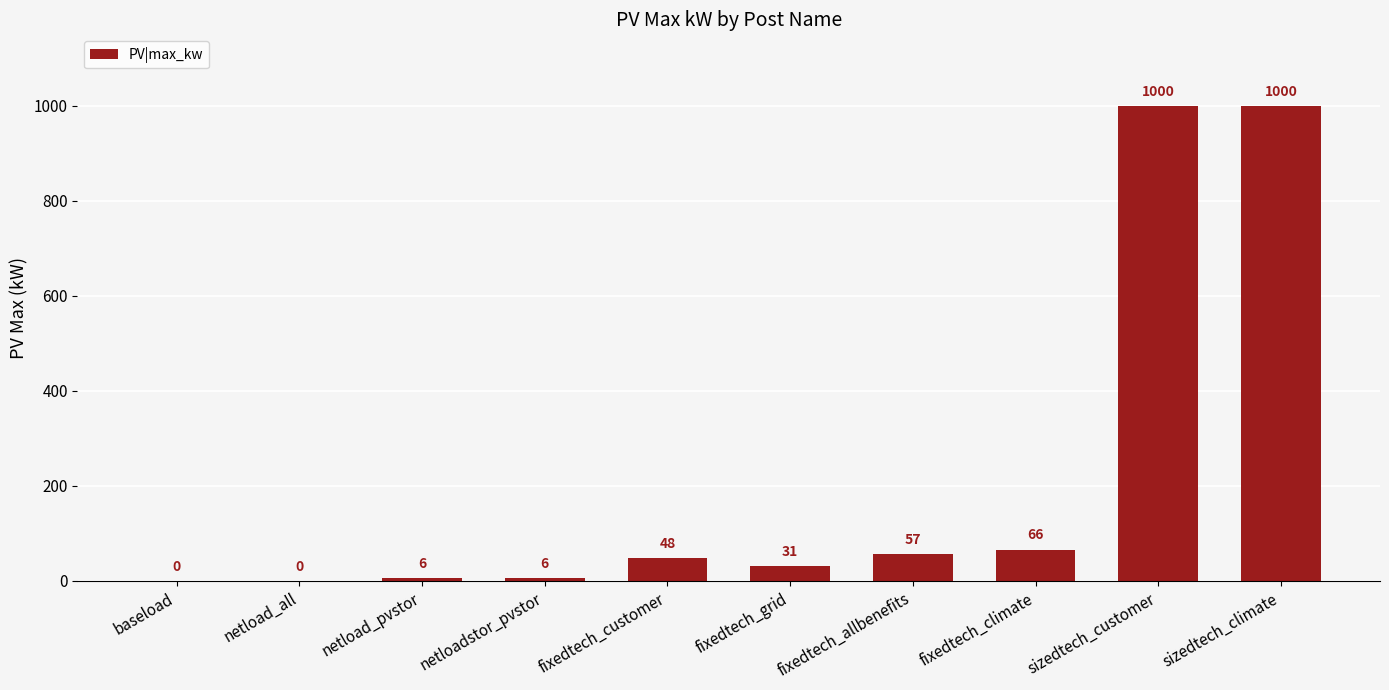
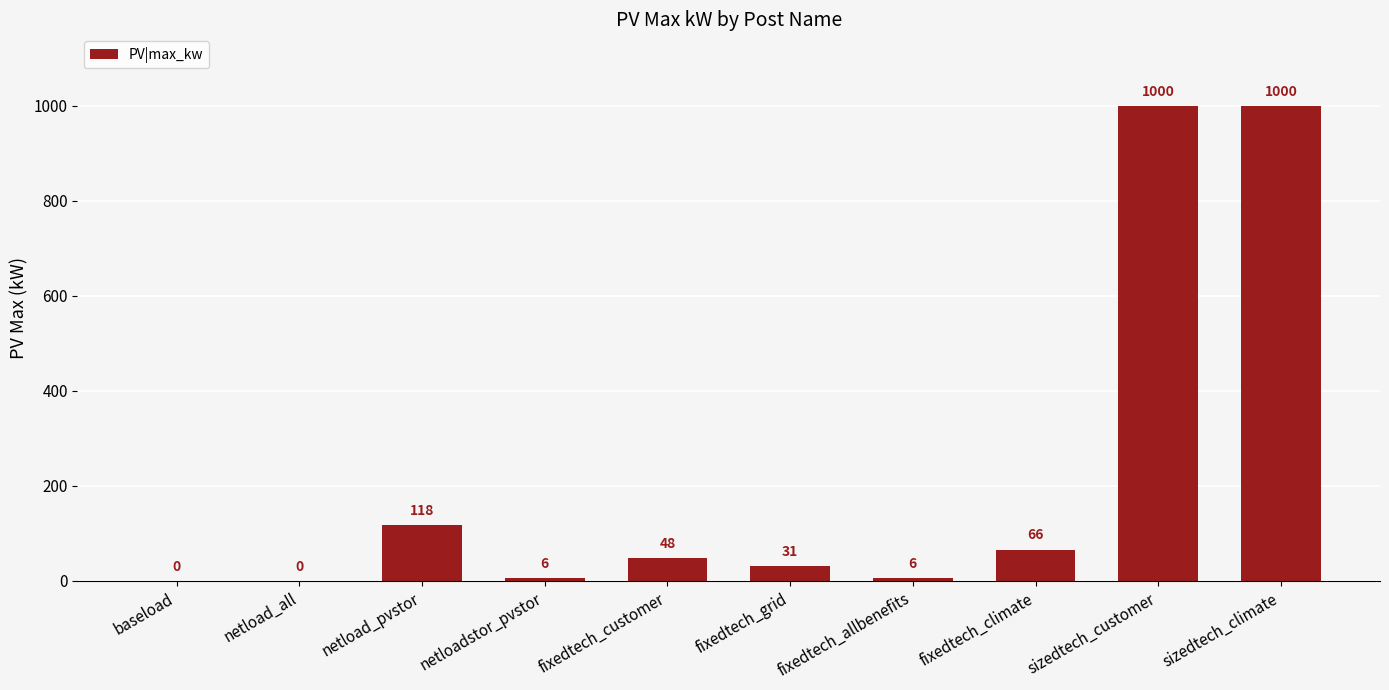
netload_pvstor: 6 -> 118
fixedtech_allbenefits: 57 -> 6
